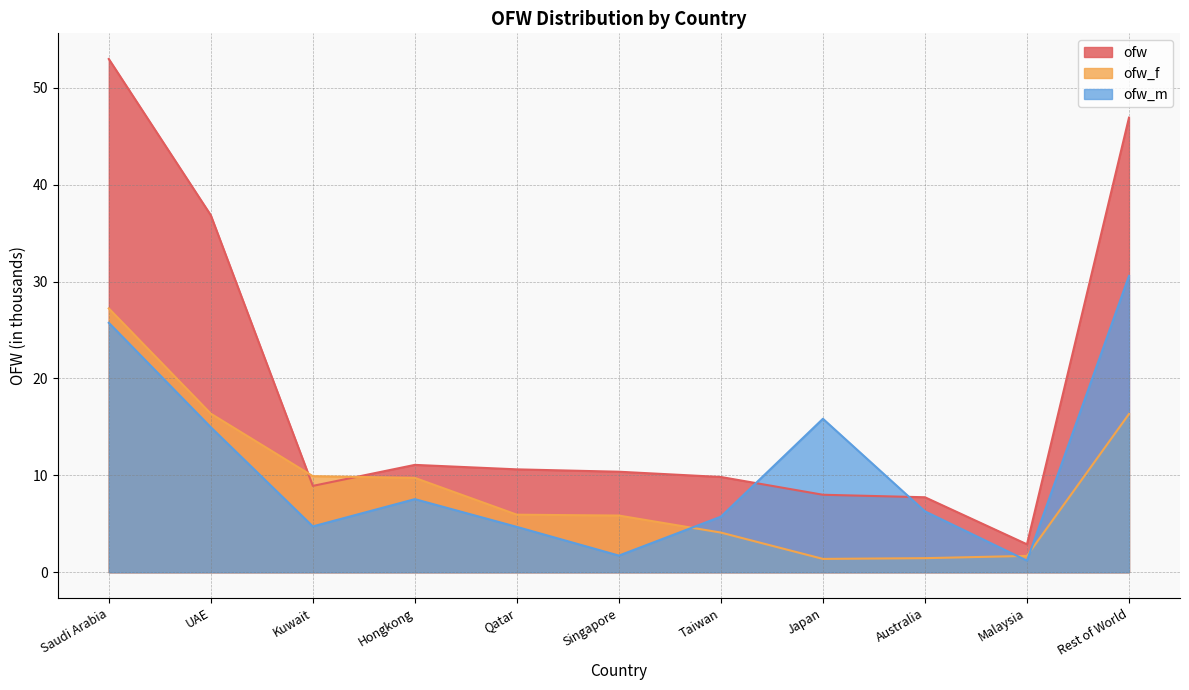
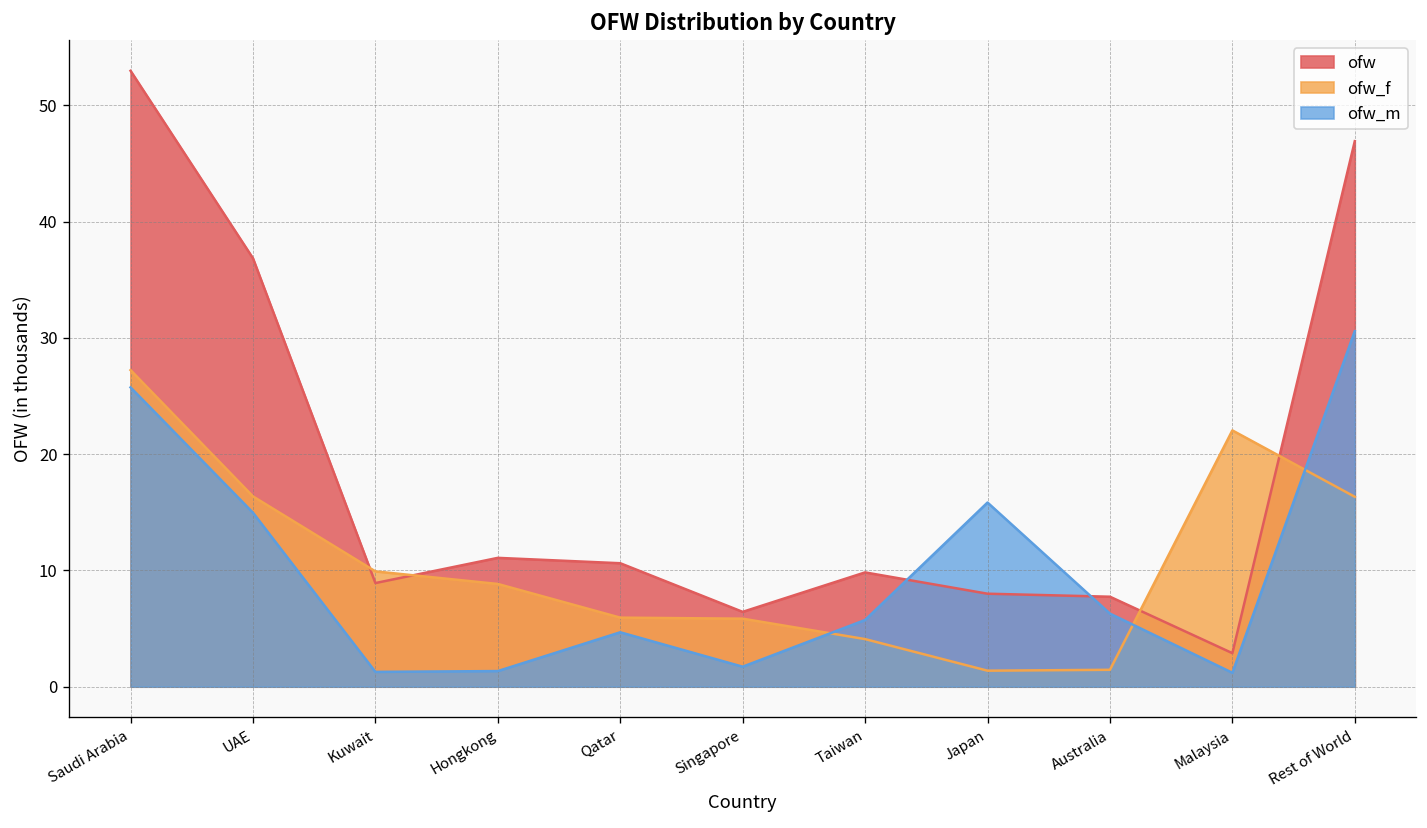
ofw_m, Kuwait: 5 -> 1
ofw_f, Hongkong: 10 -> 9
ofw_m, Hongkong: 8 -> 1
ofw, Singapore: 10 -> 6
ofw_f, Malaysia: 2 -> 22
